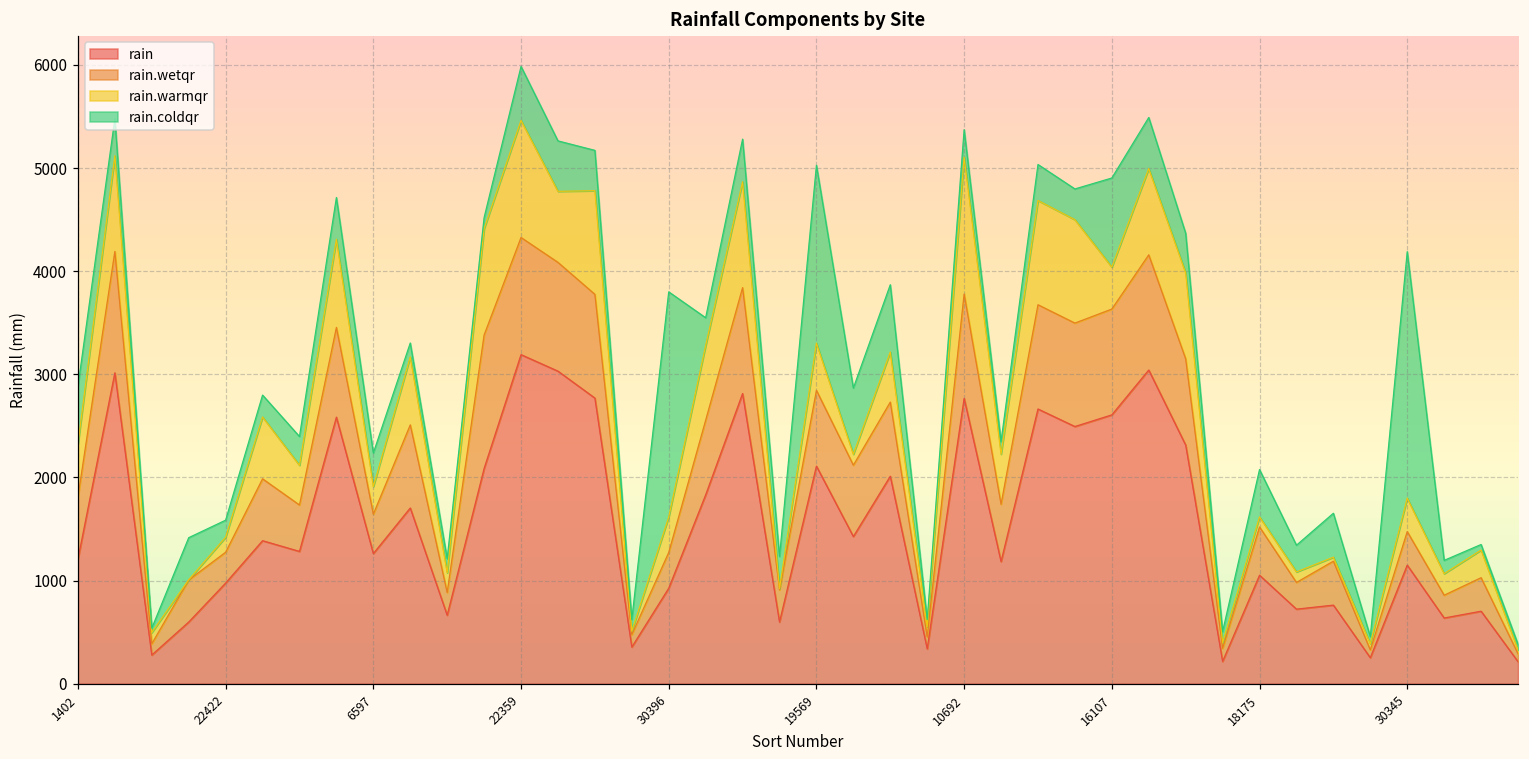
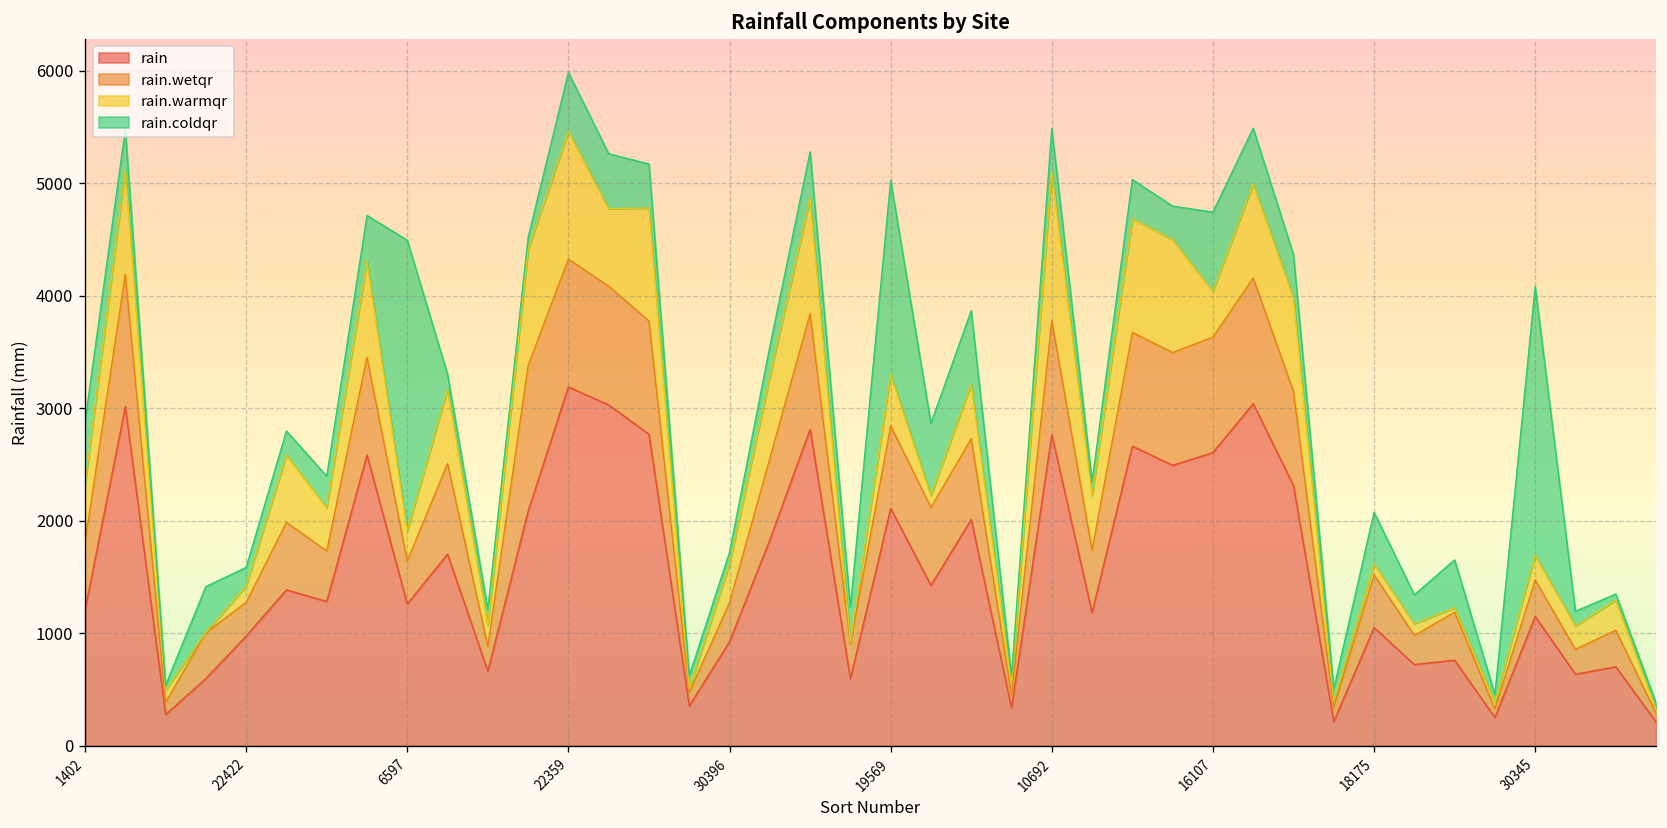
rain.coldqr, 6597: 300 -> 2600
rain.coldqr, 30396: 2200 -> 100
rain.coldqr, 10692: 300 -> 400
rain.coldqr, 16107: 900 -> 700
rain.warmqr, 30345: 300 -> 200
